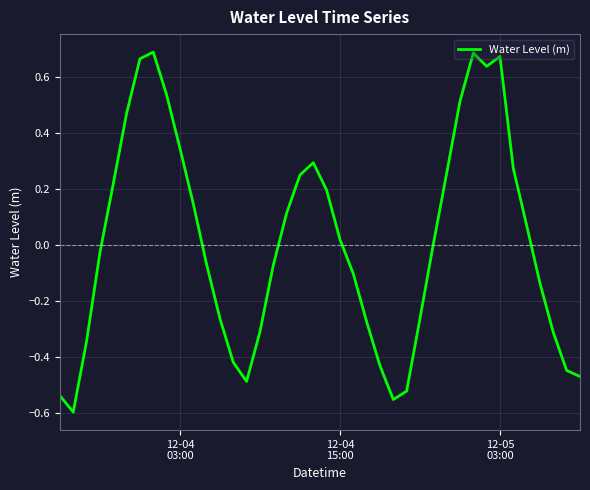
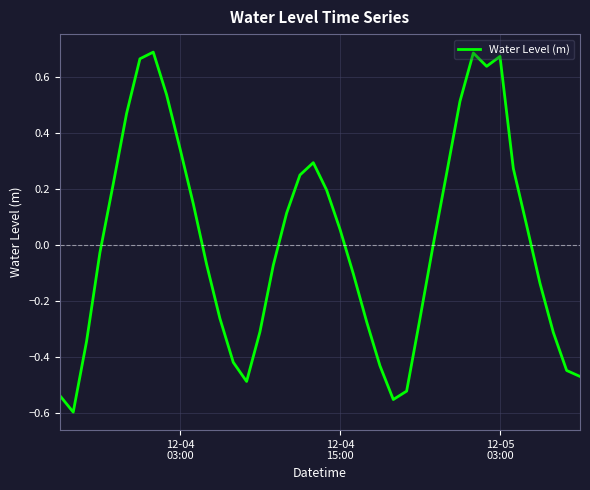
12-04 15:00: 0.02 -> 0.06
